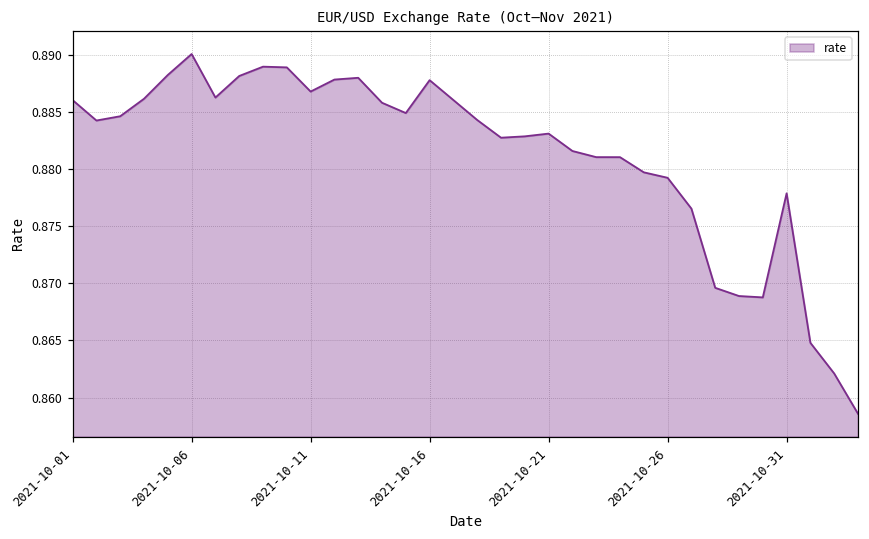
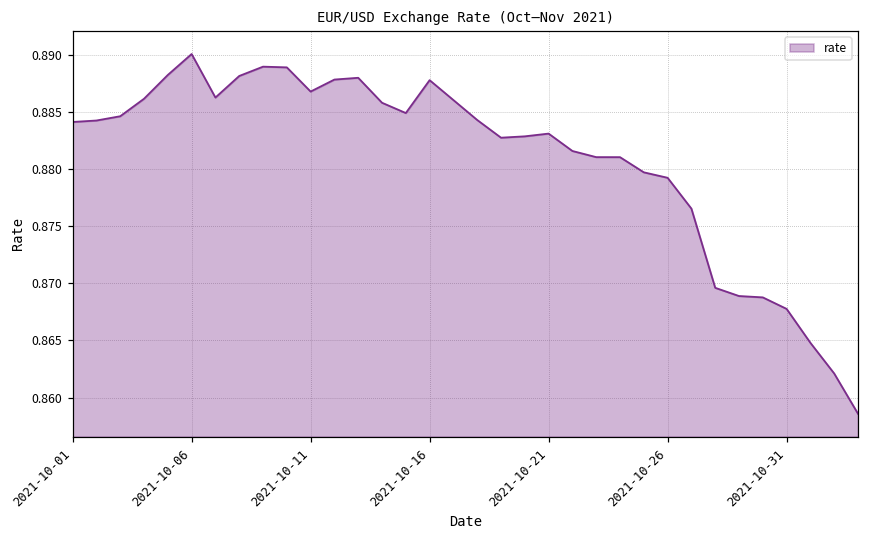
2021-10-01: 0.8860 -> 0.8841
2021-10-31: 0.8779 -> 0.8678
